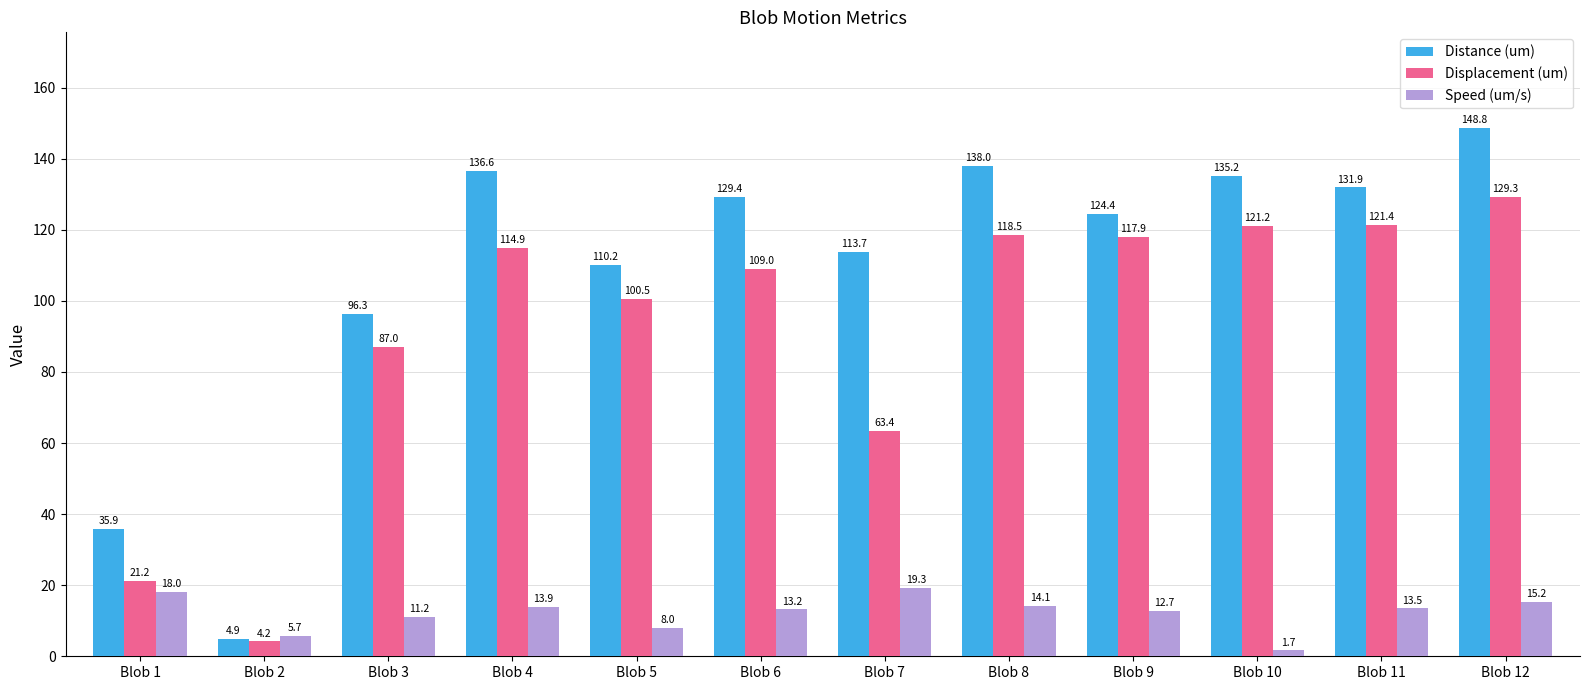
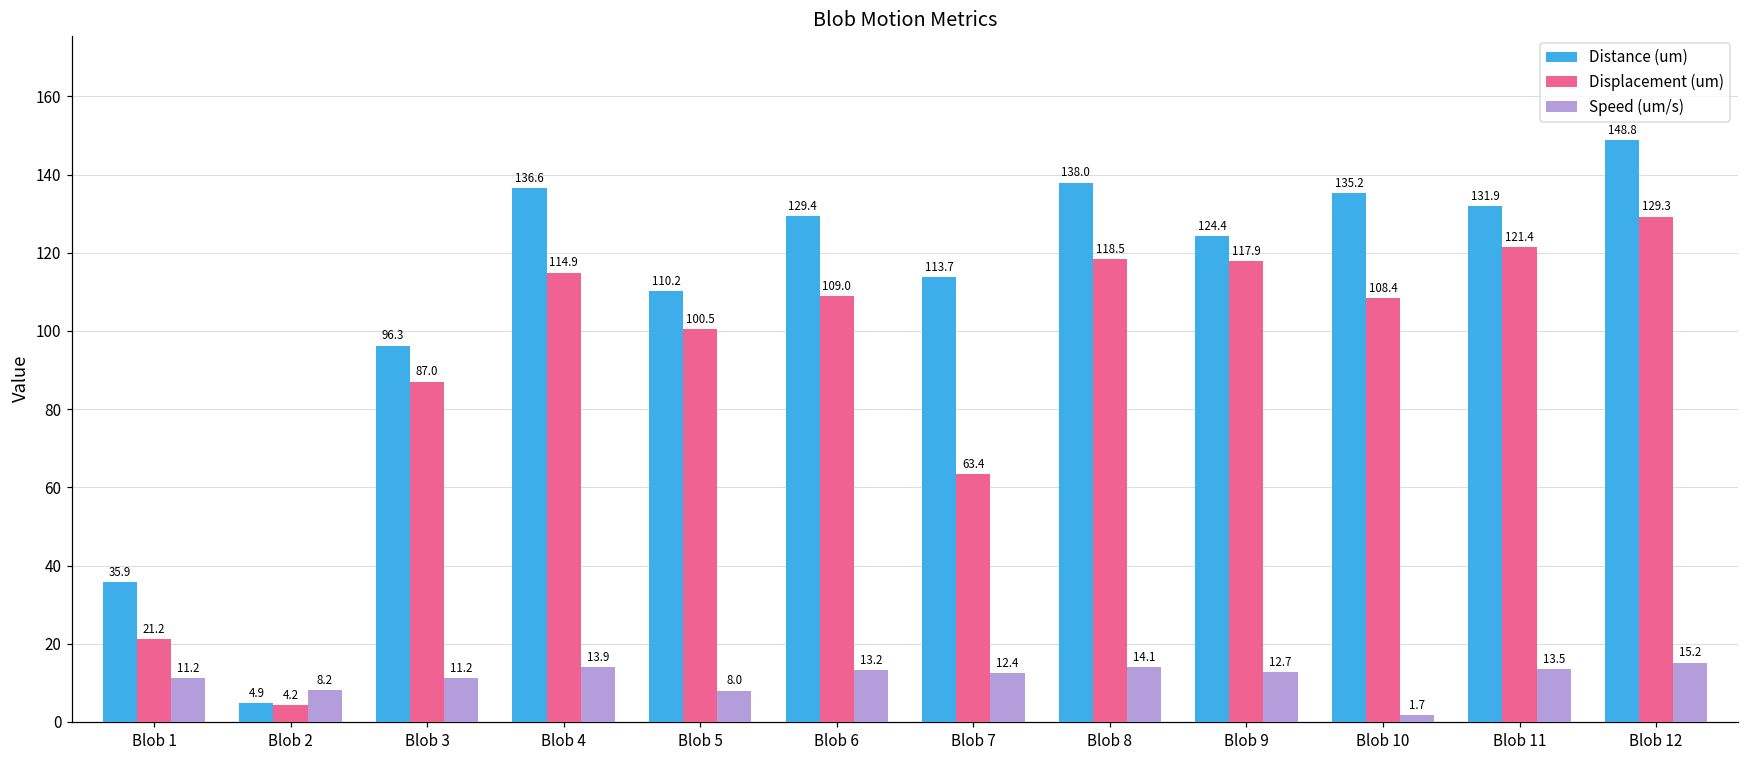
Speed (um/s), Blob 1: 18.0 -> 11.2
Speed (um/s), Blob 2: 5.7 -> 8.2
Speed (um/s), Blob 7: 19.3 -> 12.4
Displacement (um), Blob 10: 121.2 -> 108.4
